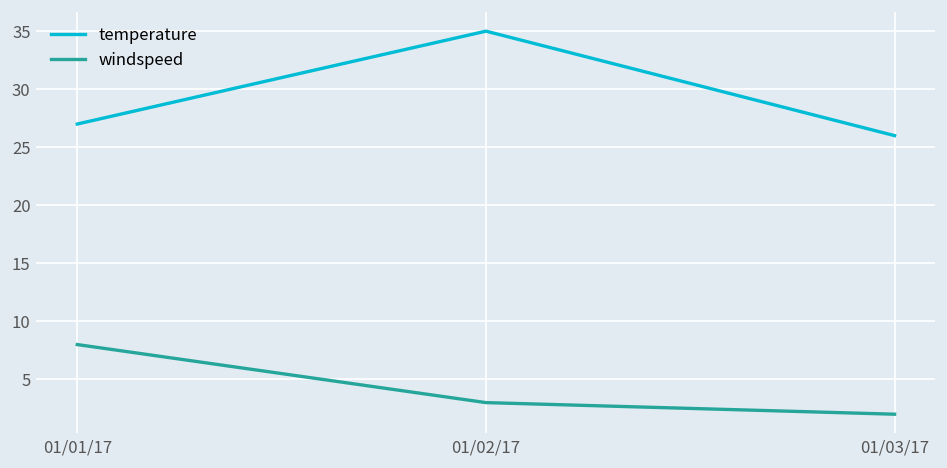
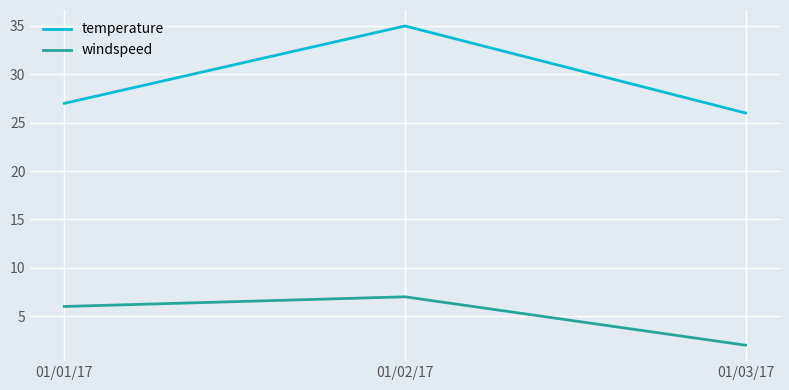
windspeed, 01/01/17: 8 -> 6
windspeed, 01/02/17: 3 -> 7
